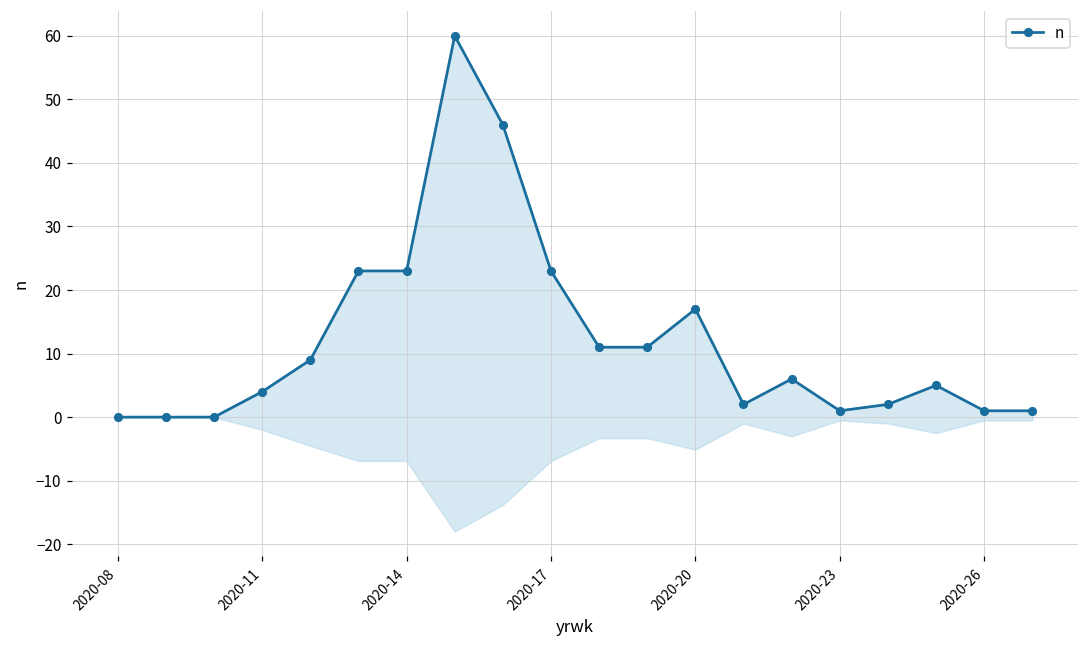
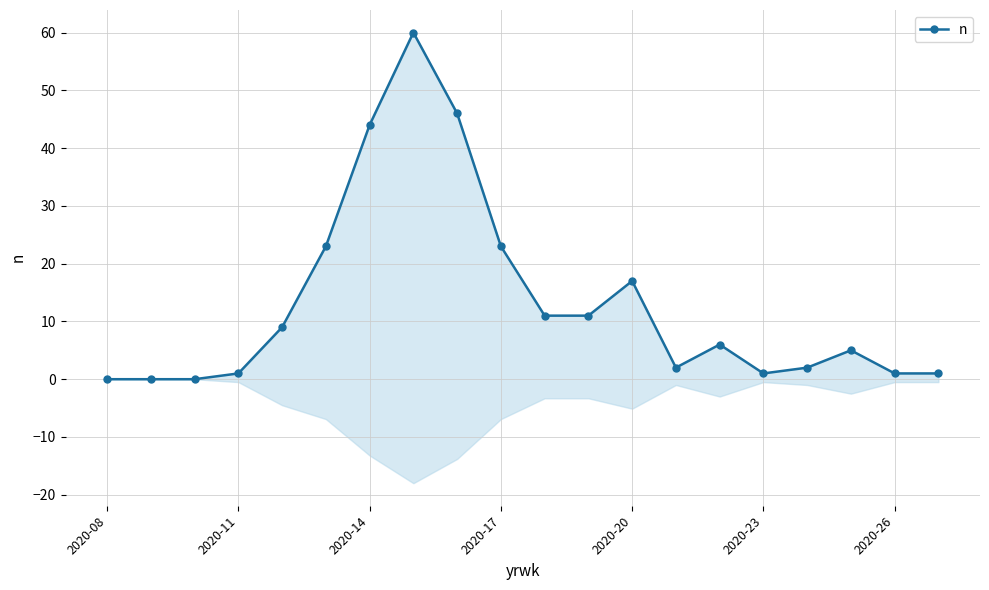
2020-11: 4 -> 1
2020-14: 23 -> 44
